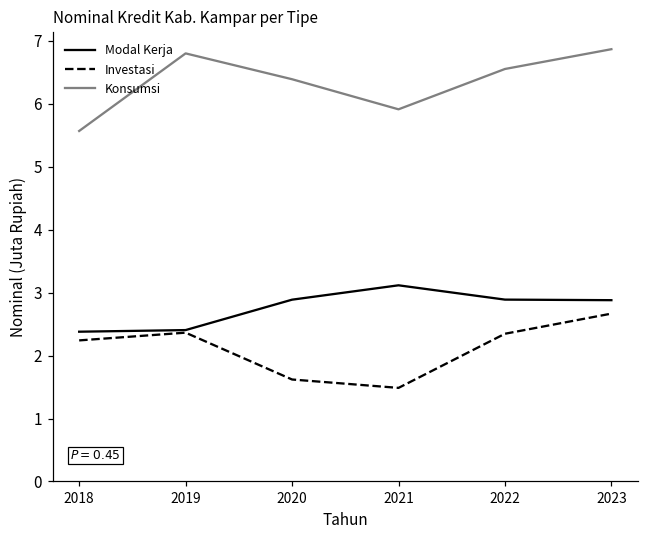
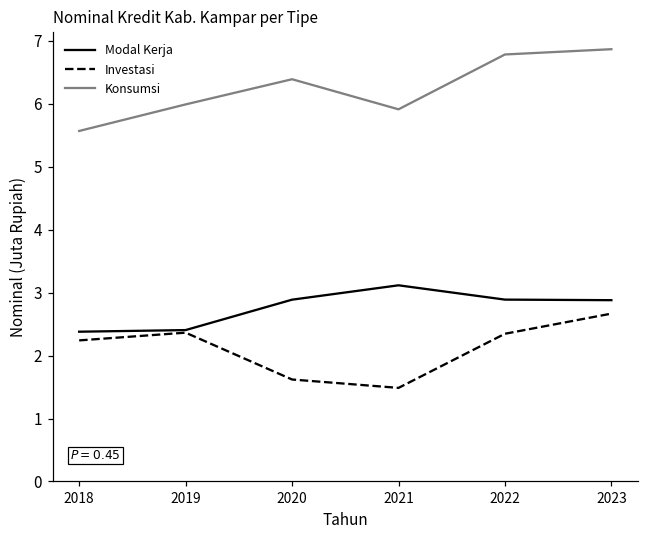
Konsumsi, 2019: 6.8 -> 6.0
Konsumsi, 2022: 6.6 -> 6.8
